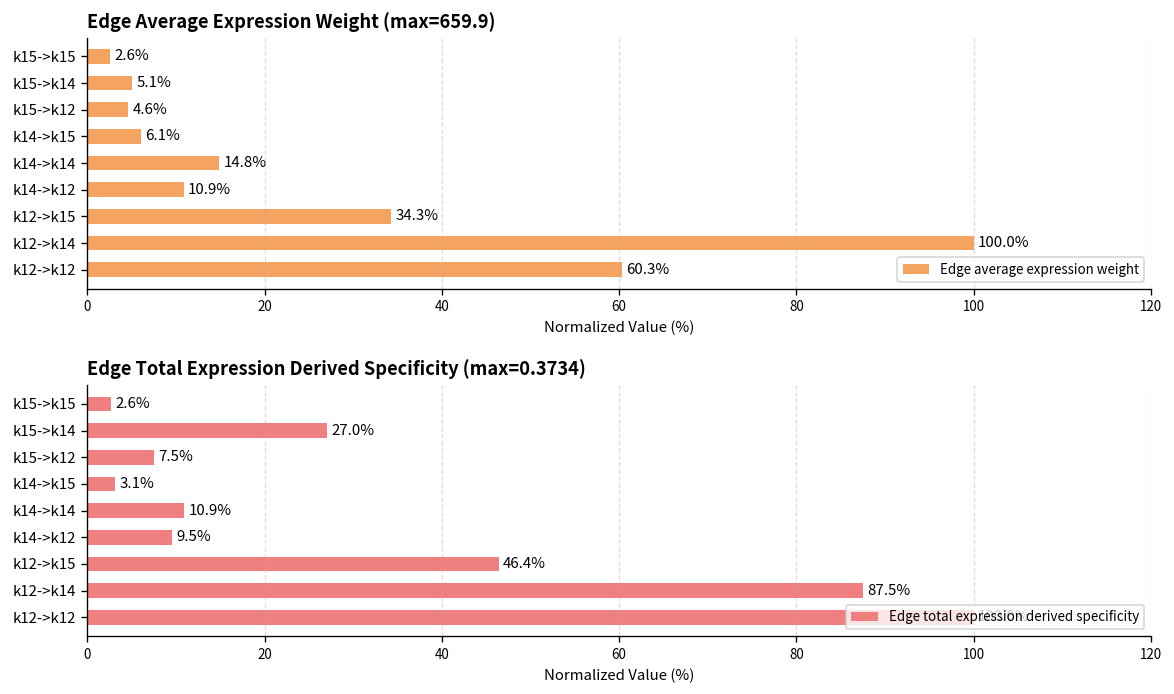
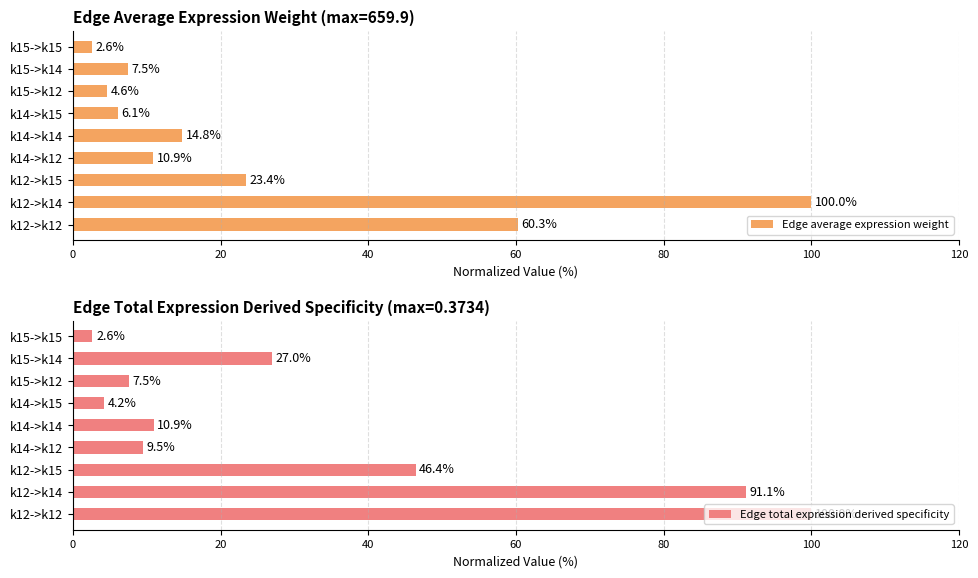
Edge Average Expression Weight (max=659.9), k15->k14: 5.1% -> 7.5%
Edge Average Expression Weight (max=659.9), k12->k15: 34.3% -> 23.4%
Edge Total Expression Derived Specificity (max=0.3734), k14->k15: 3.1% -> 4.2%
Edge Total Expression Derived Specificity (max=0.3734), k12->k14: 87.5% -> 91.1%
